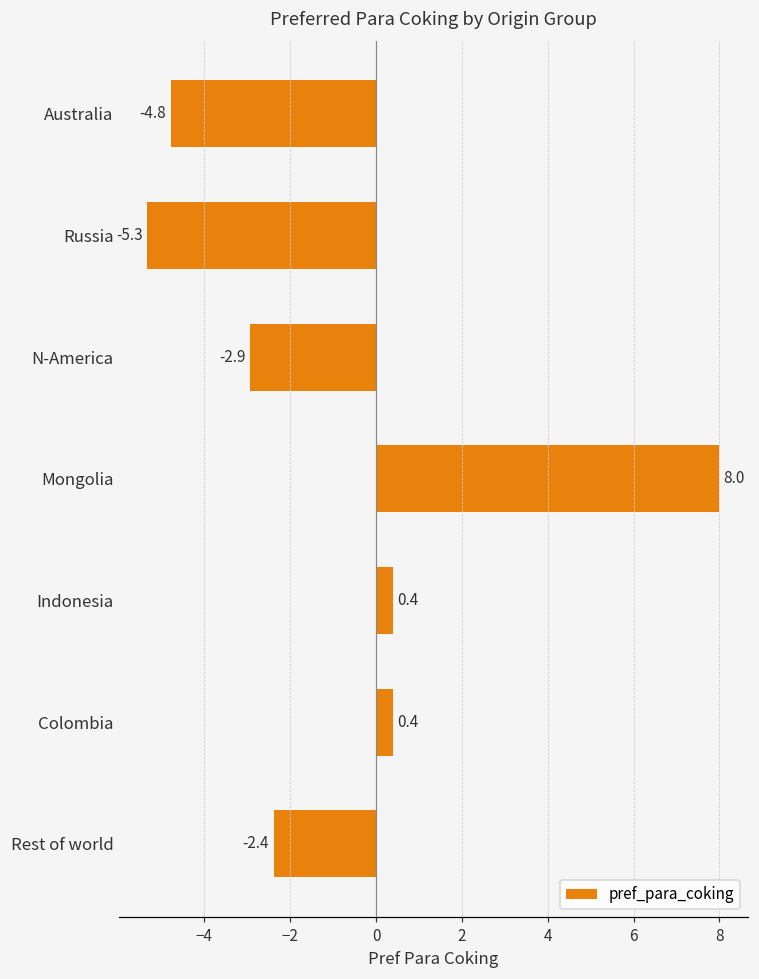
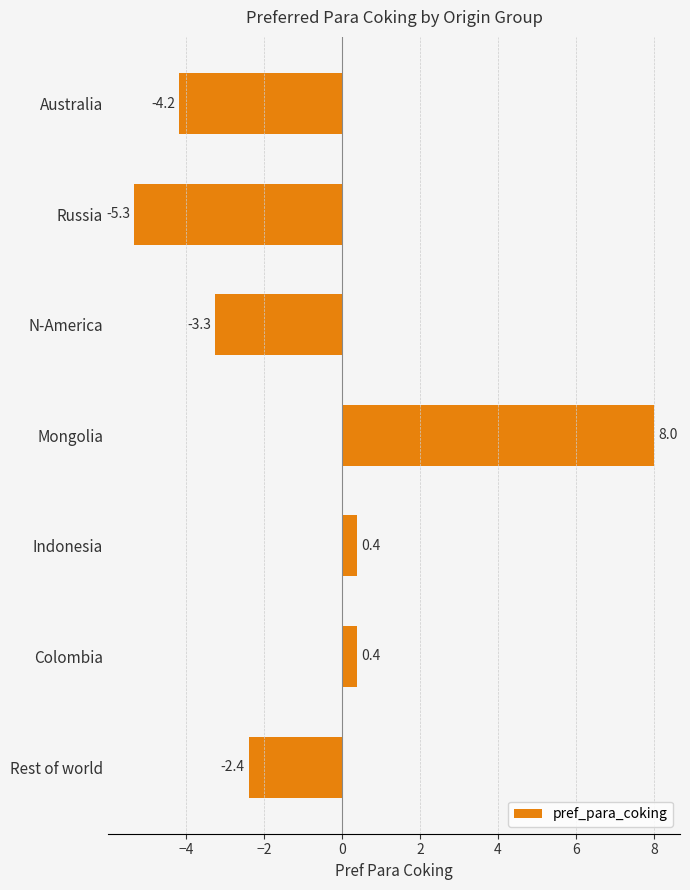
Australia: -4.8 -> -4.2
N-America: -2.9 -> -3.3
